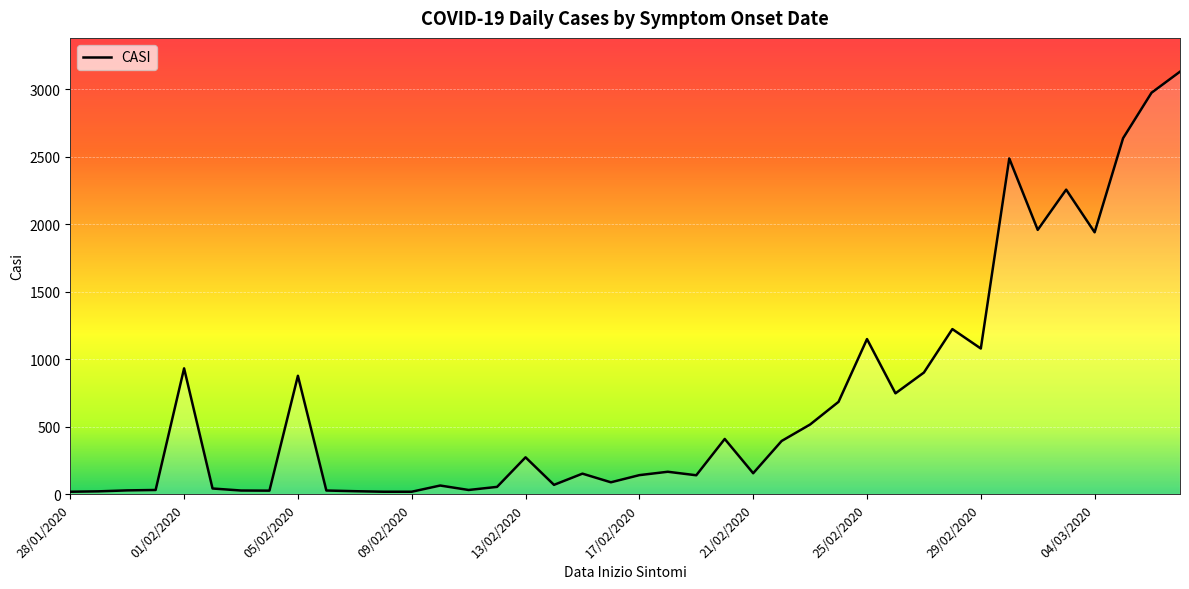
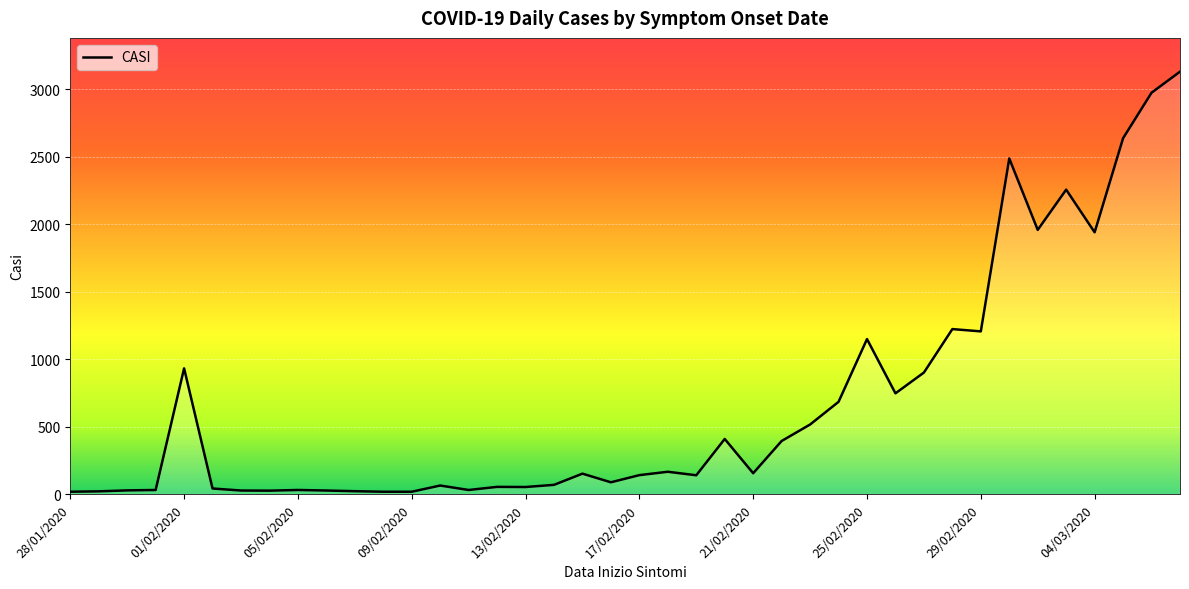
05/02/2020: 880 -> 30
13/02/2020: 270 -> 50
29/02/2020: 1080 -> 1210
